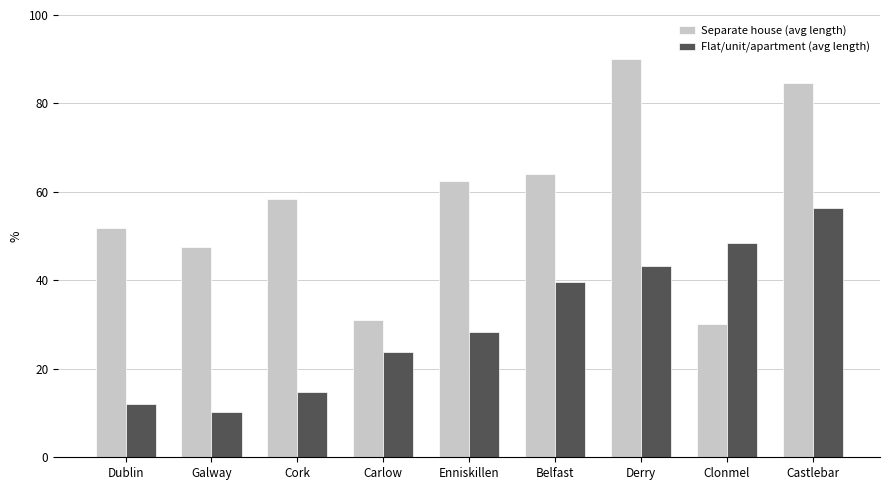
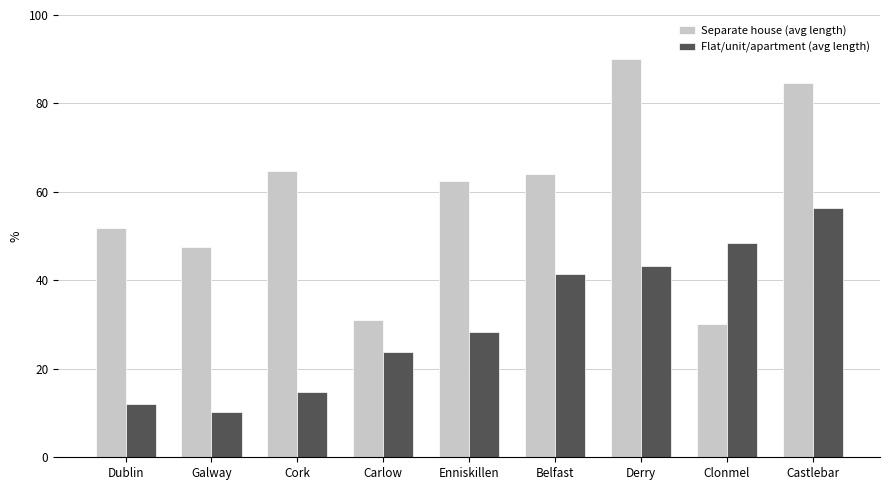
Separate house (avg length), Cork: 58 -> 65
Flat/unit/apartment (avg length), Belfast: 40 -> 42
